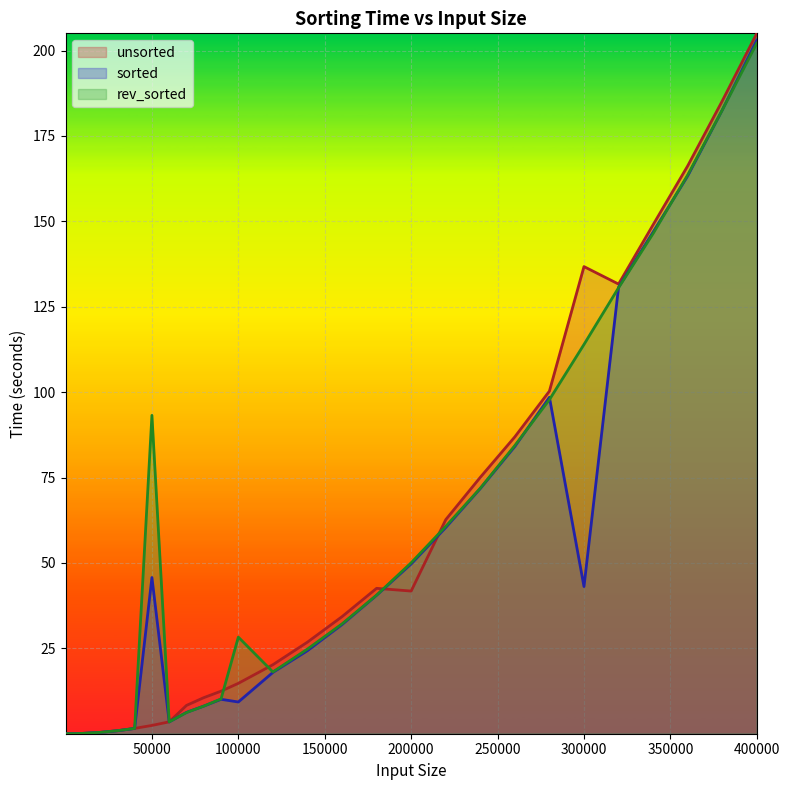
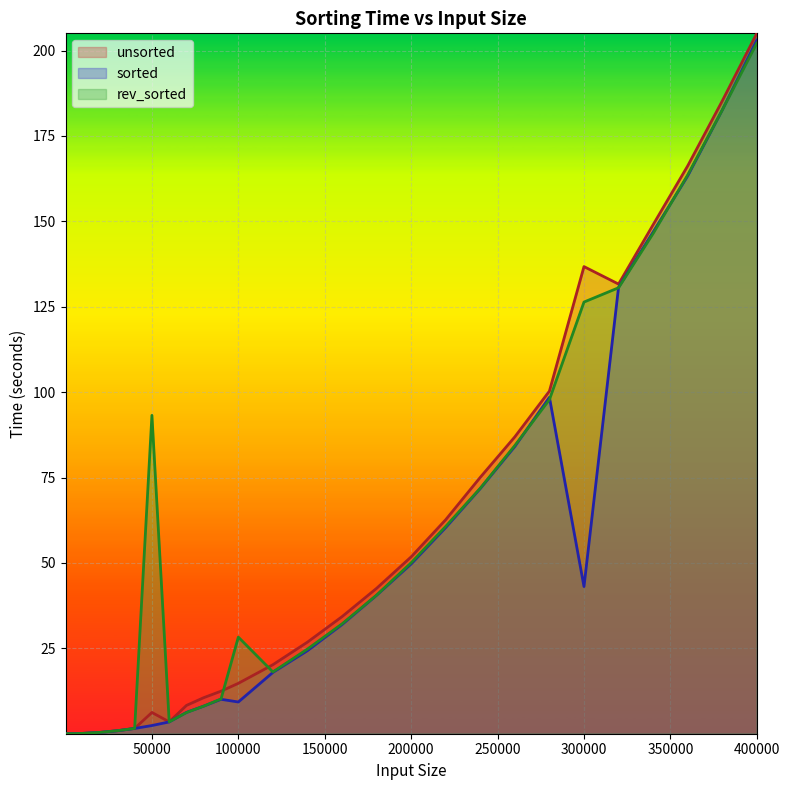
unsorted, 50000: 2 -> 6
sorted, 50000: 46 -> 2
unsorted, 200000: 42 -> 52
rev_sorted, 300000: 114 -> 126
